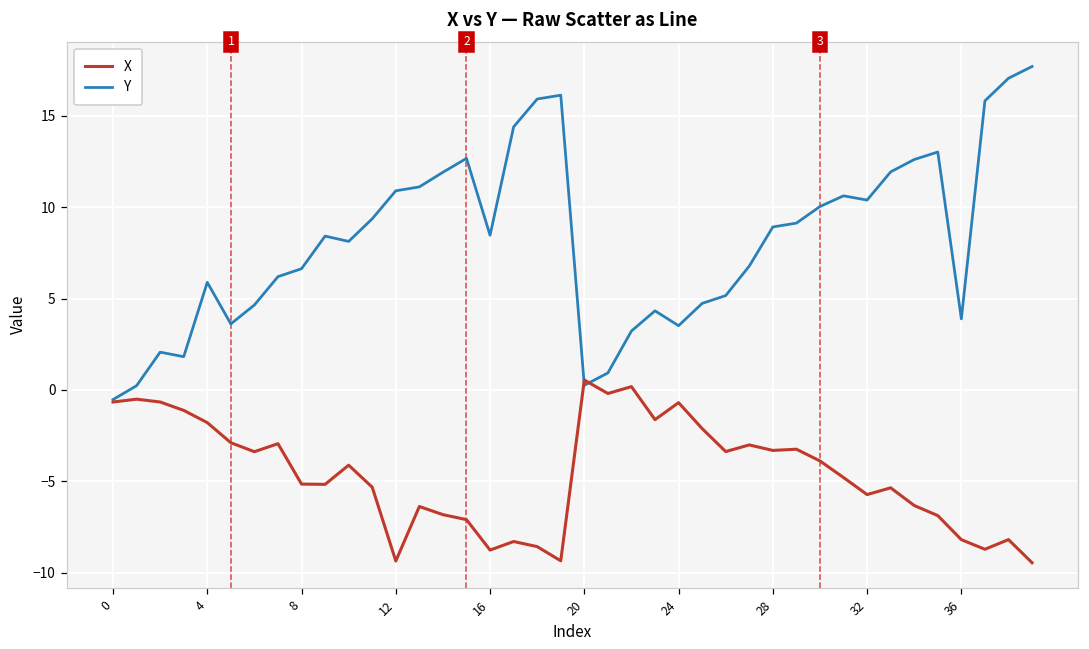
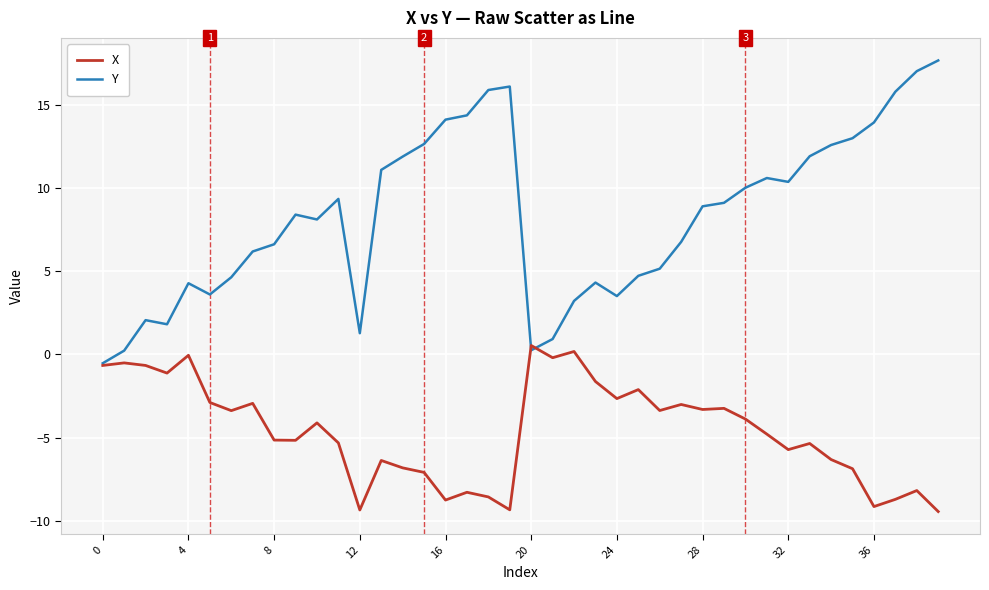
X, 4: -1.8 -> 0.0
Y, 4: 5.9 -> 4.3
Y, 12: 10.9 -> 1.3
Y, 16: 8.5 -> 14.1
X, 24: -0.7 -> -2.7
X, 36: -8.2 -> -9.2
Y, 36: 3.9 -> 14.0
